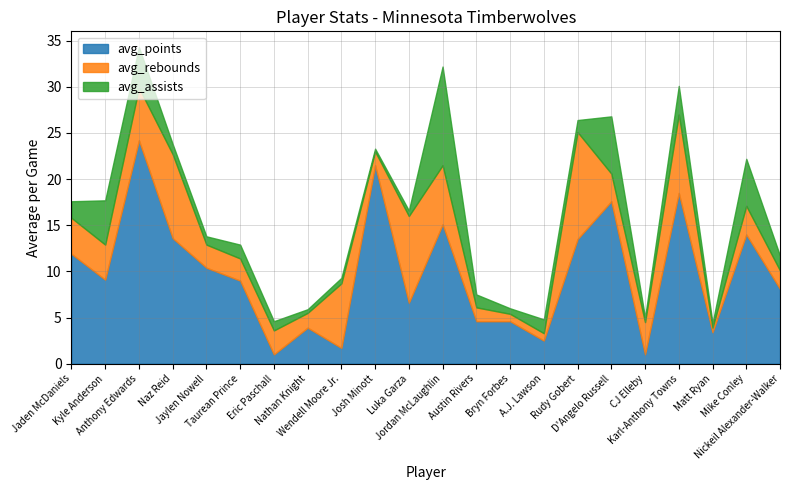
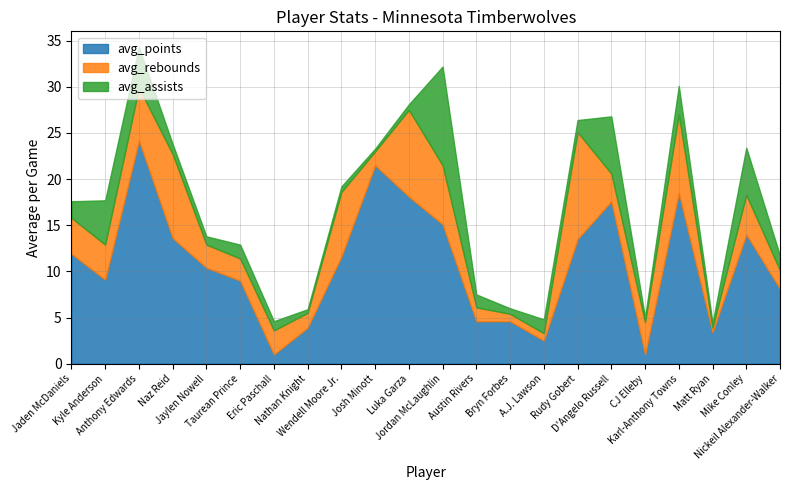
avg_points, Wendell Moore Jr.: 2 -> 12
avg_points, Luka Garza: 7 -> 18
avg_rebounds, Mike Conley: 3 -> 4
